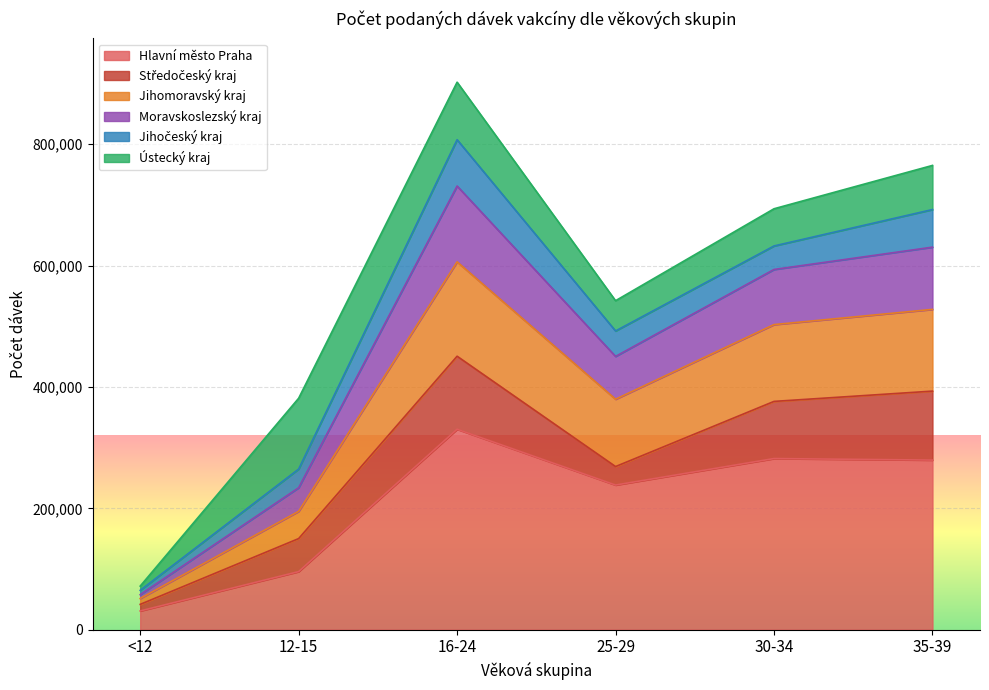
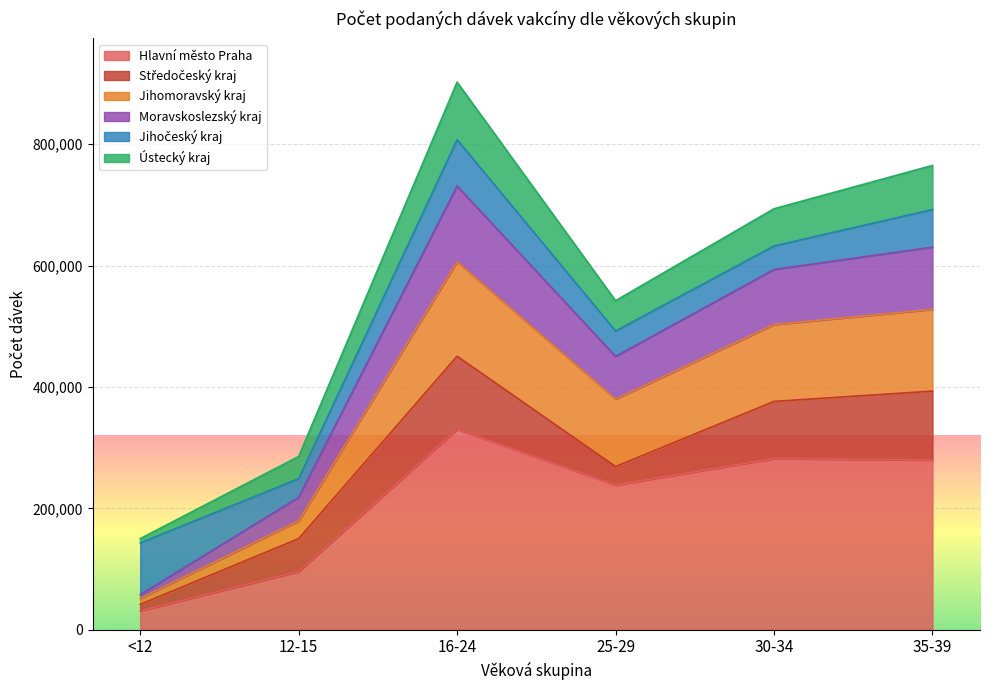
Jihočeský kraj, <12: 10,000 -> 90,000
Jihomoravský kraj, 12-15: 40,000 -> 30,000
Ústecký kraj, 12-15: 120,000 -> 40,000
